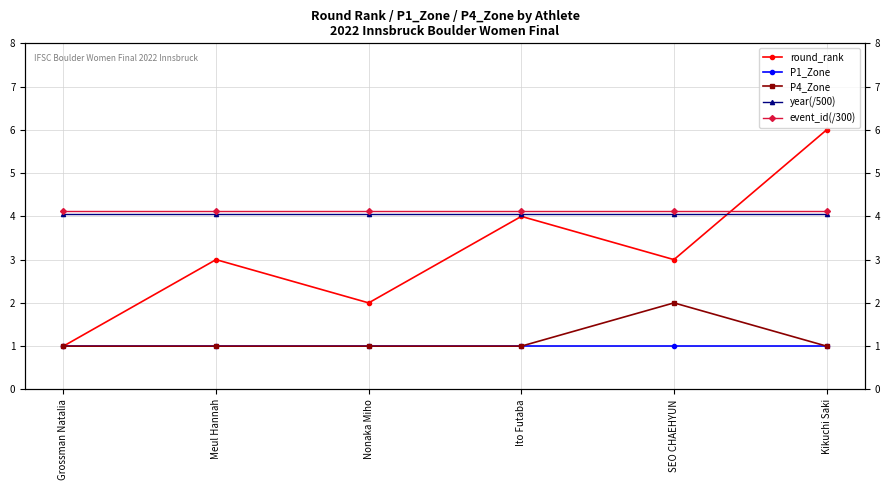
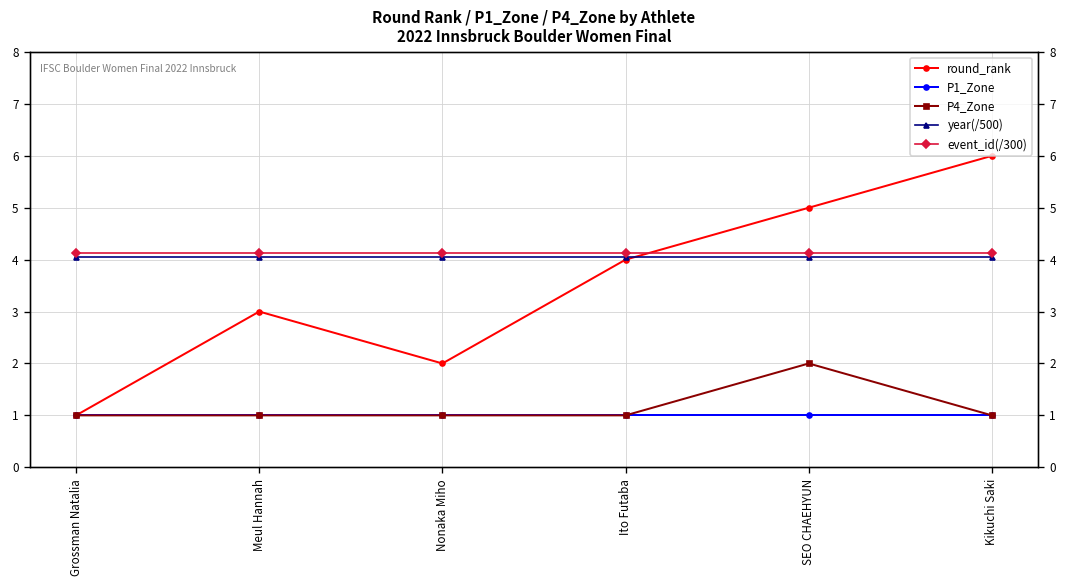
round_rank, SEO CHAEHYUN: 3 -> 5
